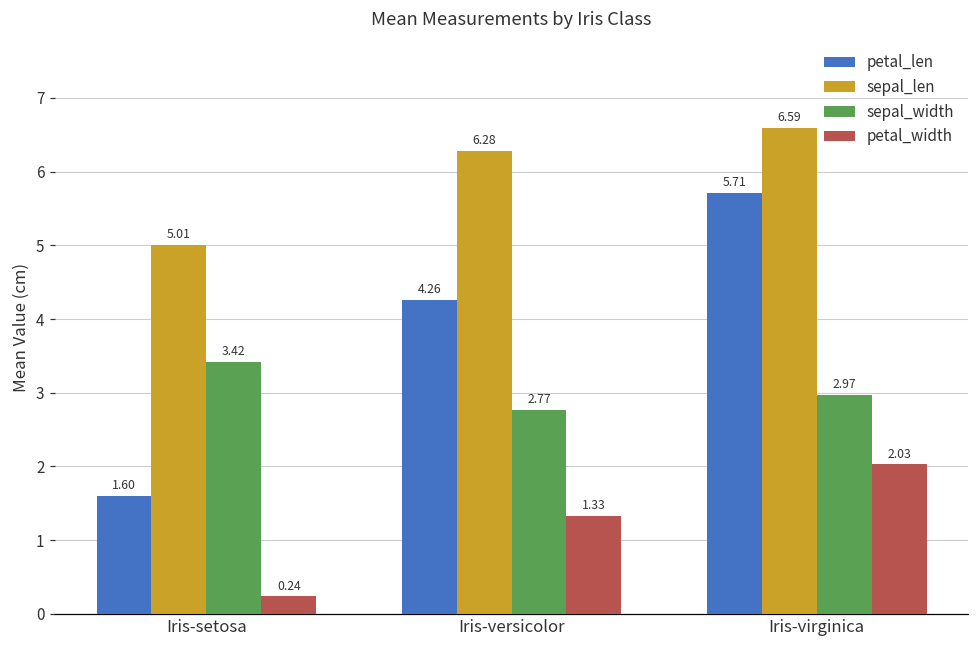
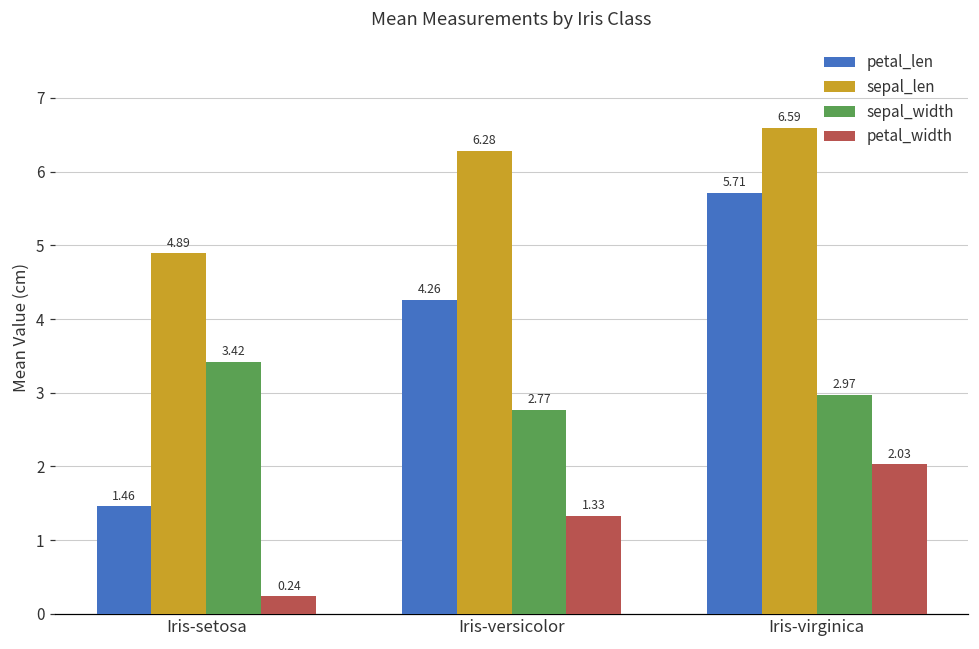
petal_len, Iris-setosa: 1.60 -> 1.46
sepal_len, Iris-setosa: 5.01 -> 4.89
